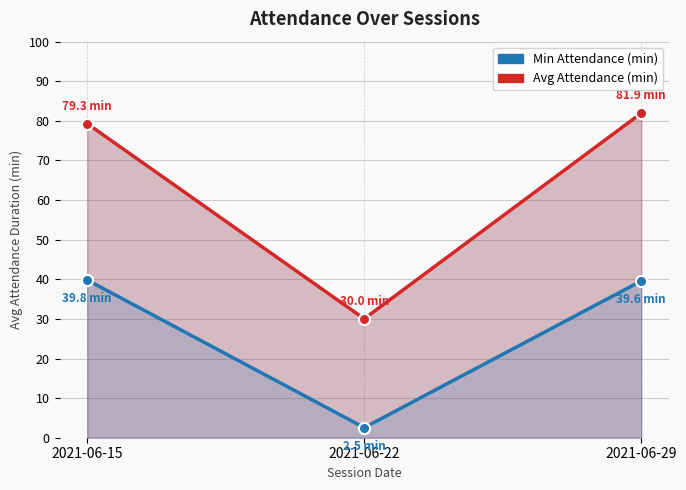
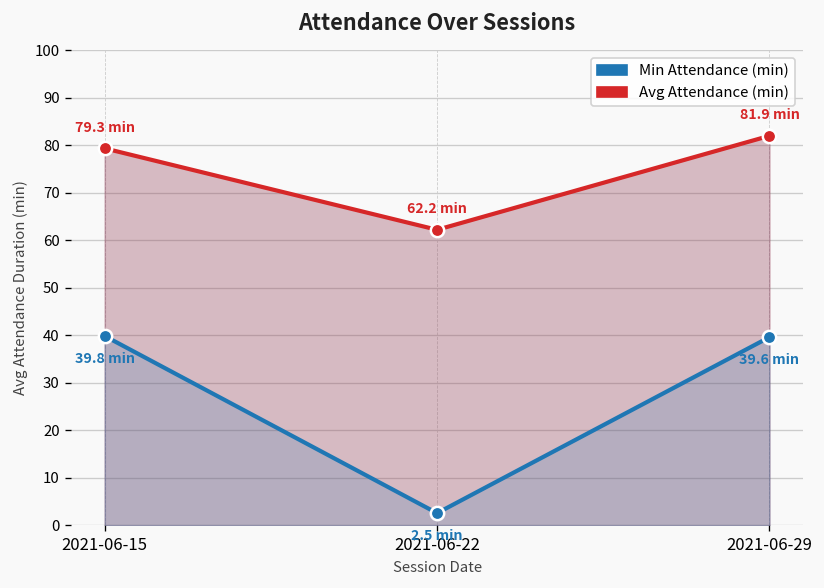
Avg Attendance (min), 2021-06-22: 30.0 -> 62.2
